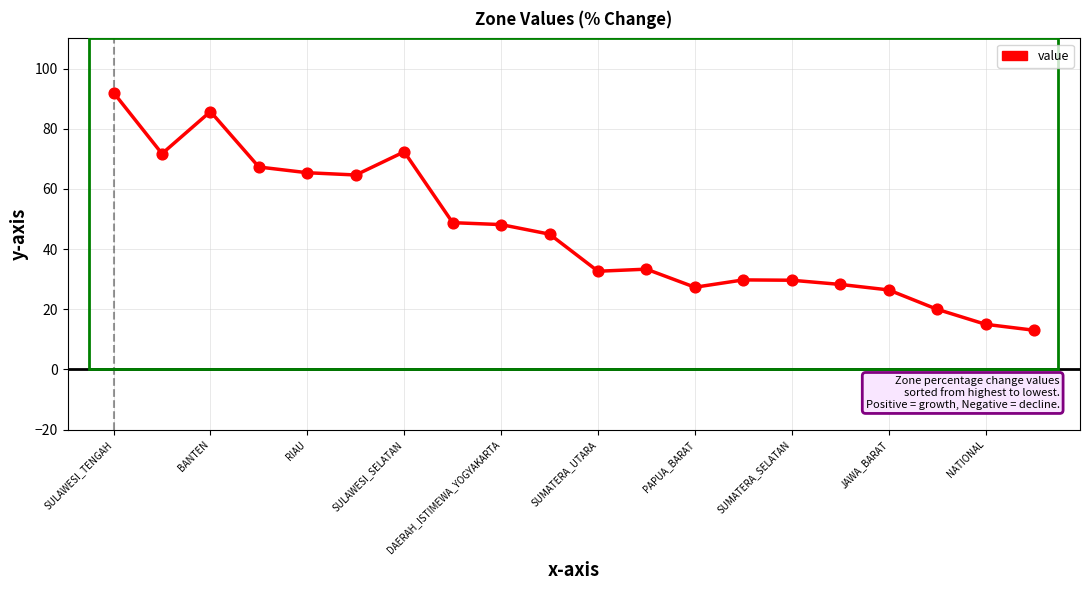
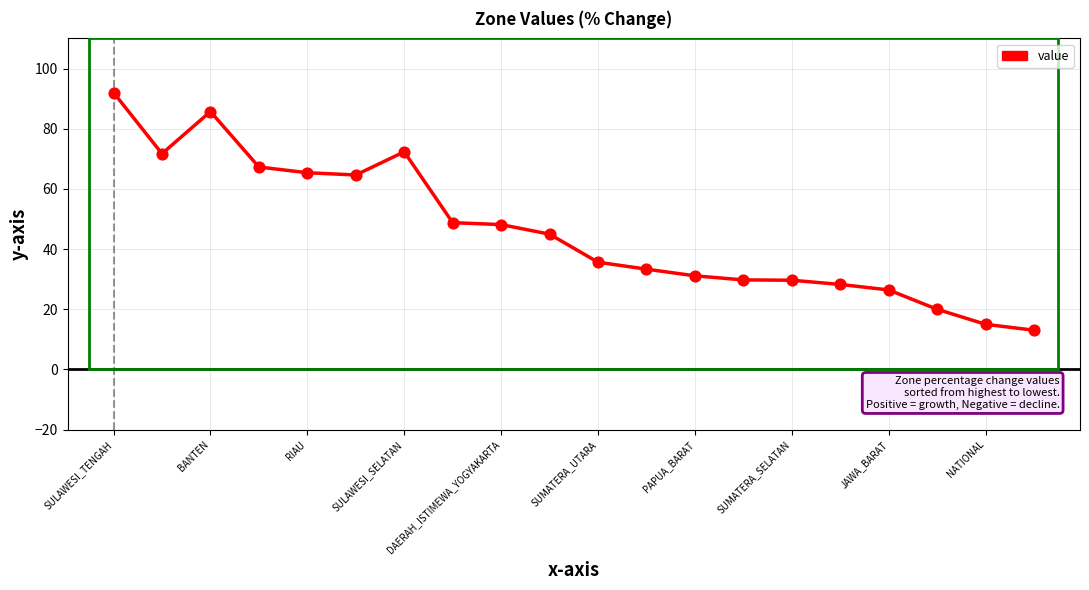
SUMATERA_UTARA: 33 -> 36
PAPUA_BARAT: 27 -> 31
